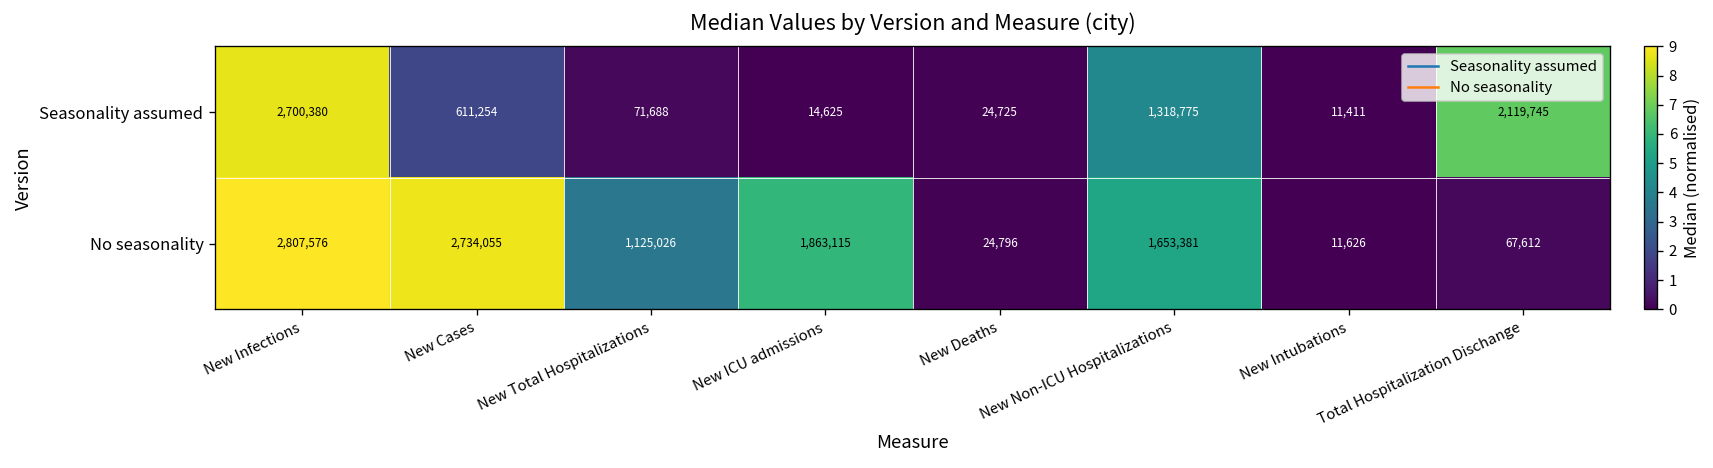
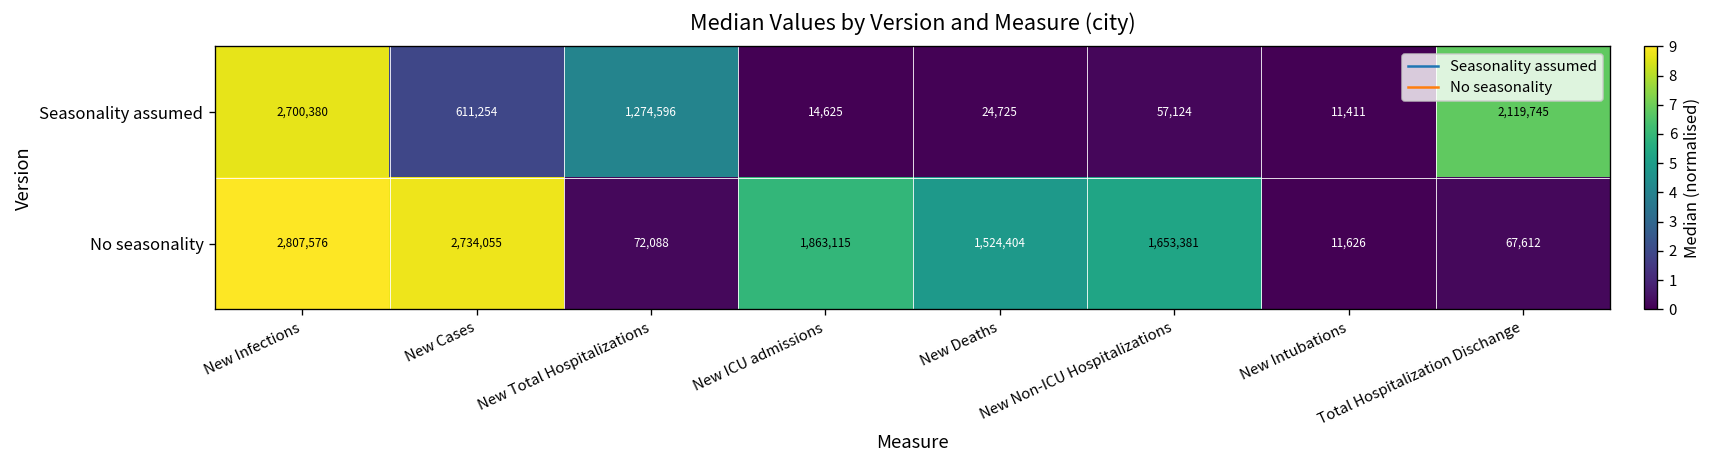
Seasonality assumed, New Total Hospitalizations: 71,688 -> 1,274,596
Seasonality assumed, New Non-ICU Hospitalizations: 1,318,775 -> 57,124
No seasonality, New Total Hospitalizations: 1,125,026 -> 72,088
No seasonality, New Deaths: 24,796 -> 1,524,404
